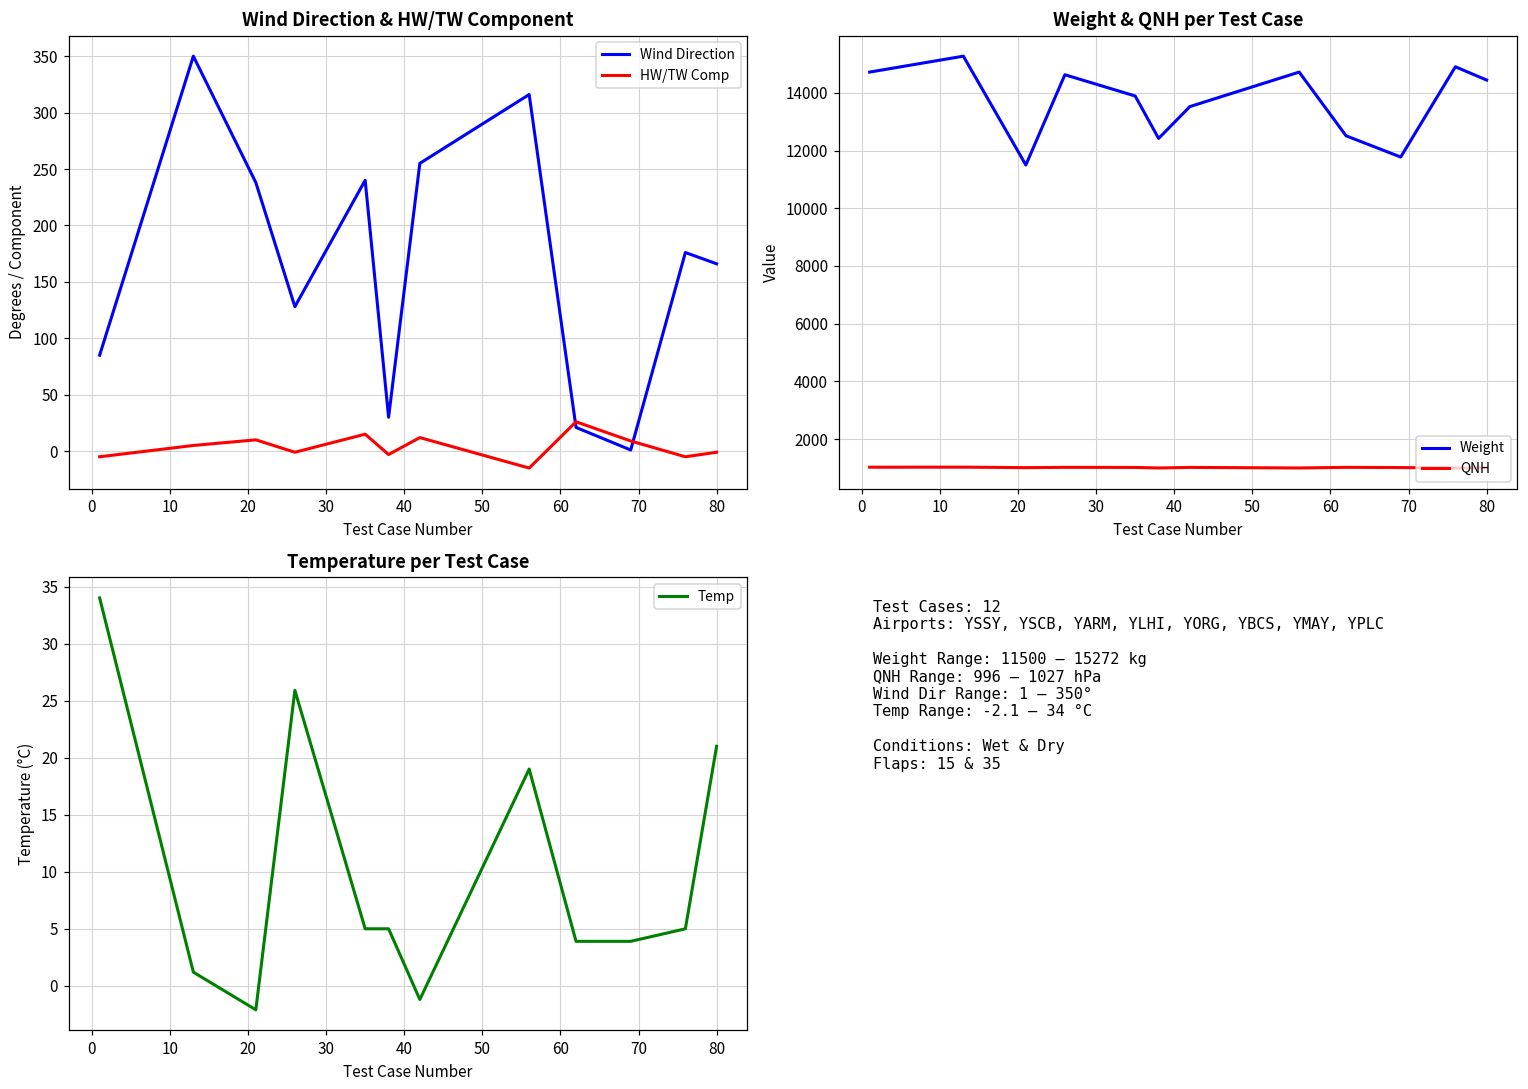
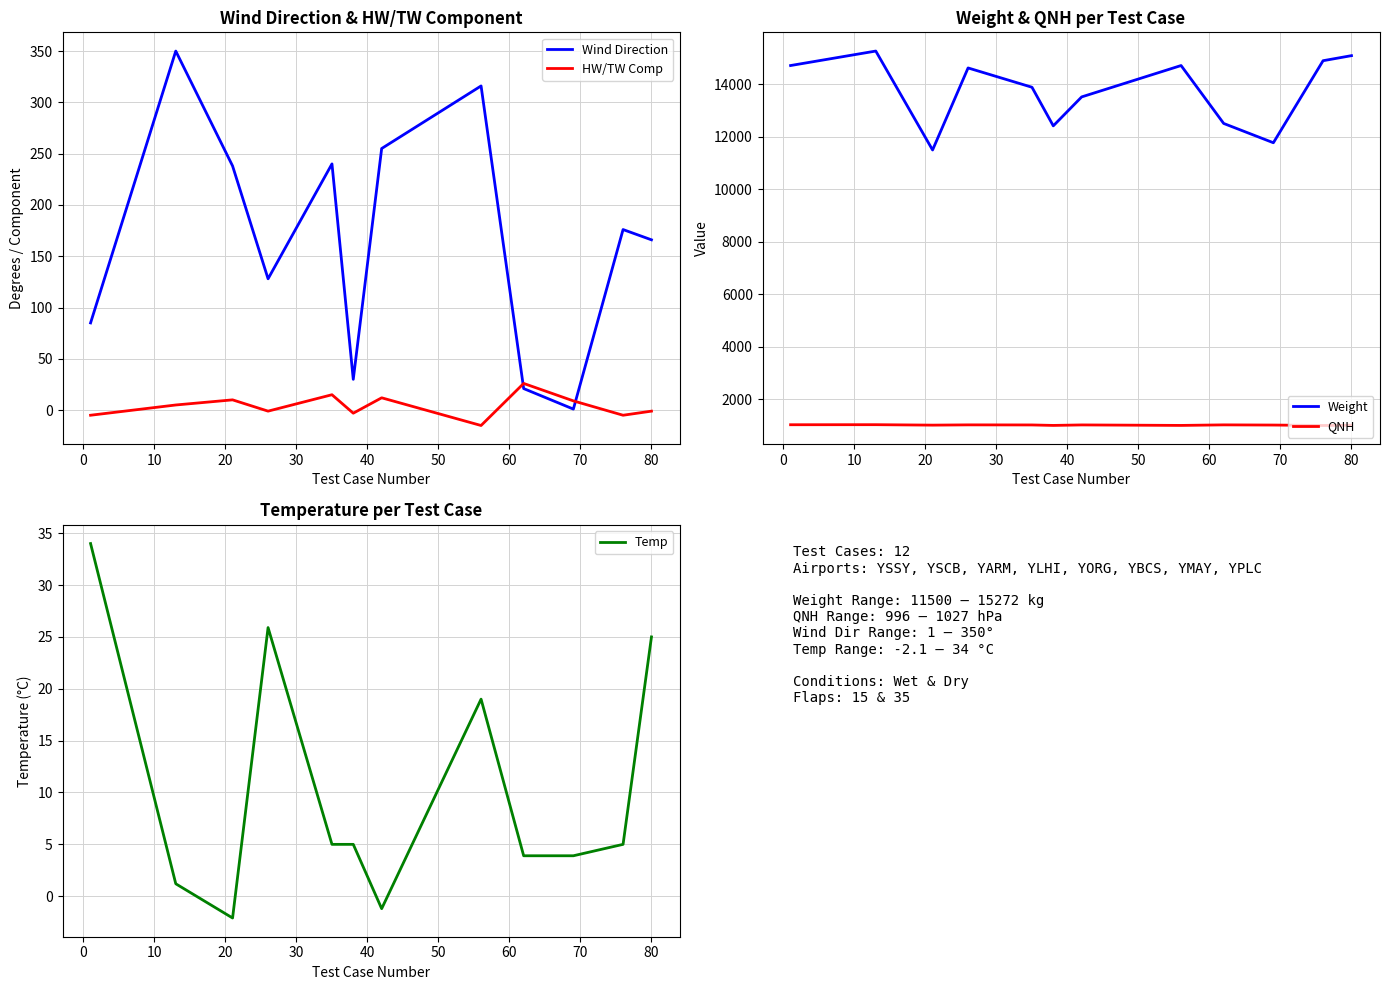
Weight & QNH per Test Case, Weight, 80: 14400 -> 15100
Temperature per Test Case, 80: 21 -> 25
